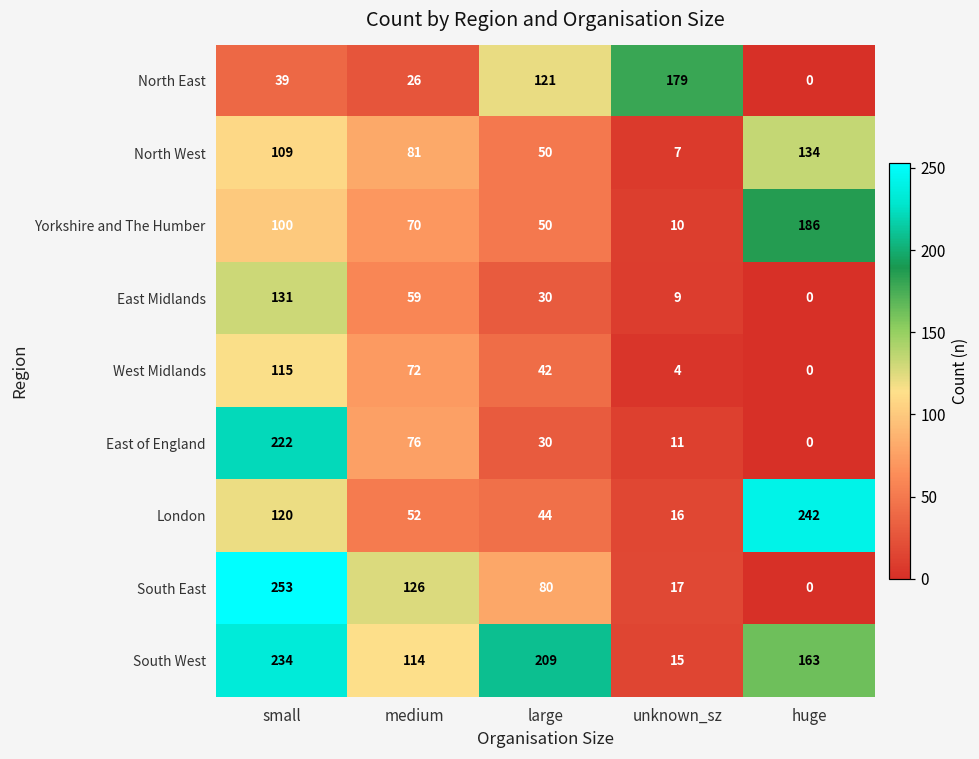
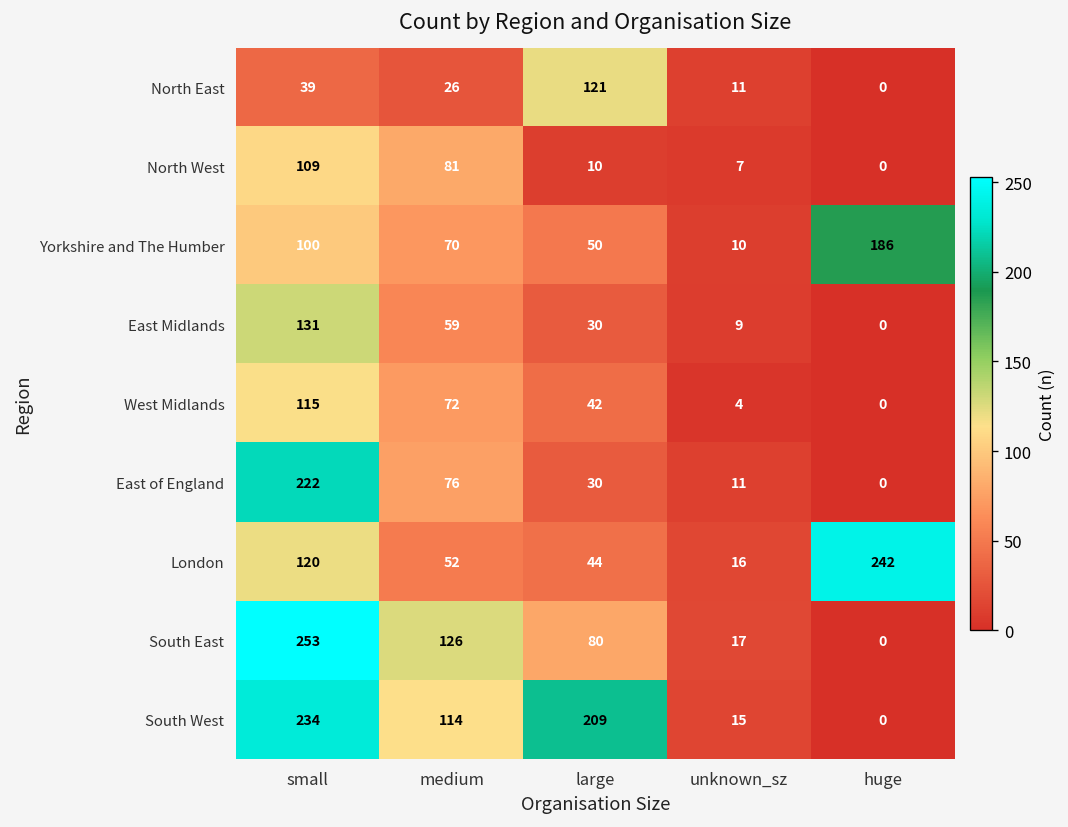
North East, unknown_sz: 179 -> 11
North West, large: 50 -> 10
North West, huge: 134 -> 0
South West, huge: 163 -> 0
